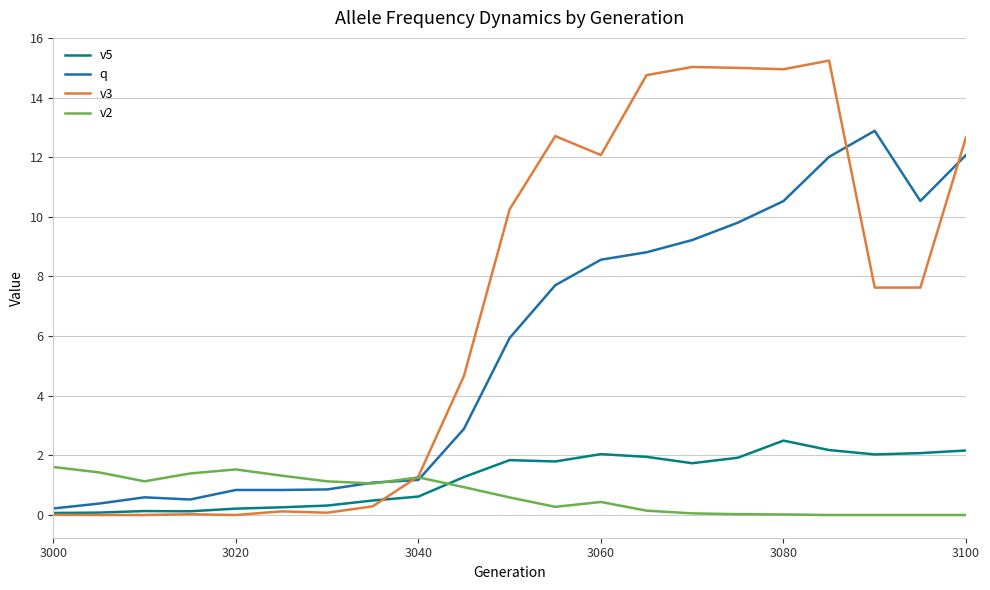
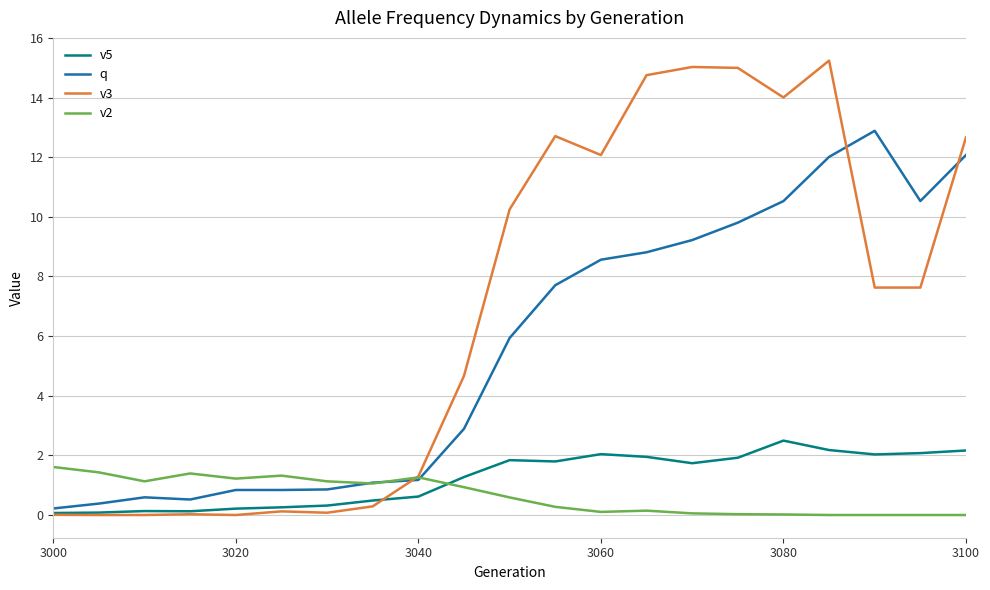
v2, 3020: 1.5 -> 1.2
v2, 3060: 0.4 -> 0.1
v3, 3080: 15.0 -> 14.0
